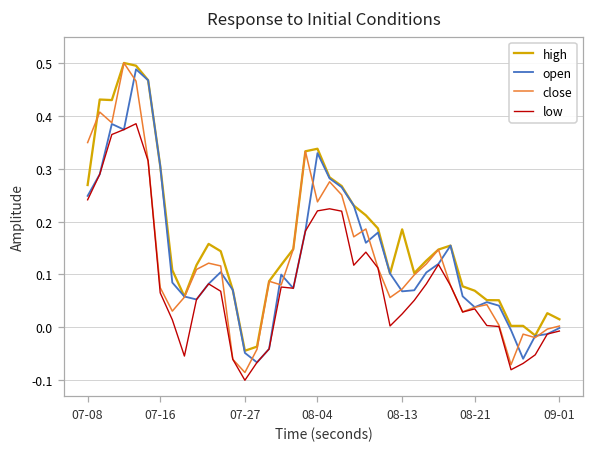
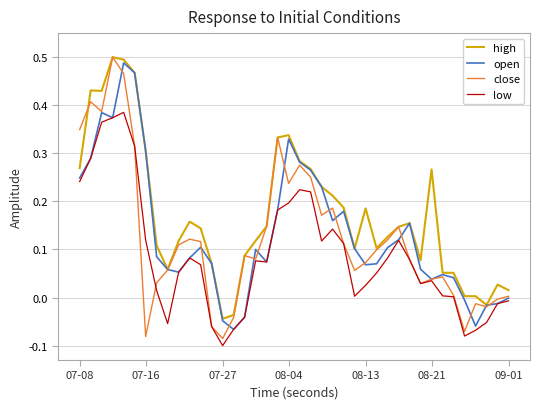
close, 07-16: 0.08 -> -0.08
low, 07-16: 0.07 -> 0.12
low, 08-04: 0.22 -> 0.20
high, 08-21: 0.07 -> 0.27
